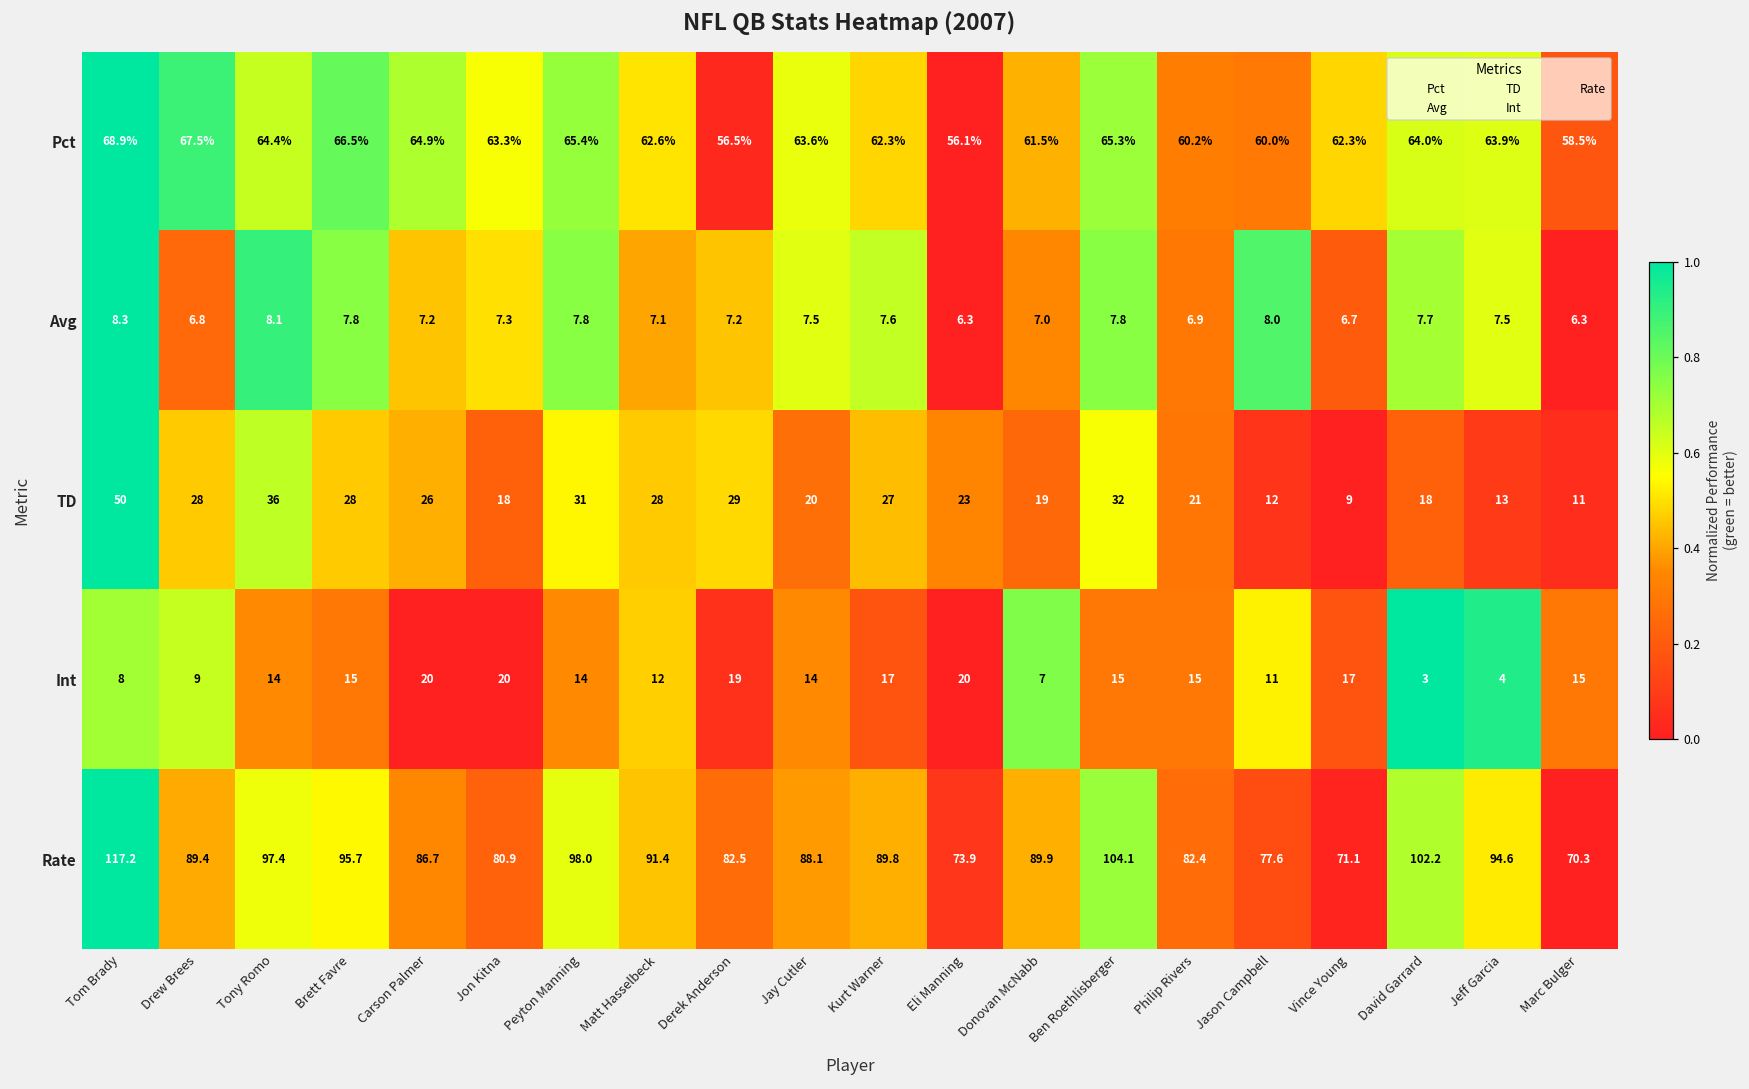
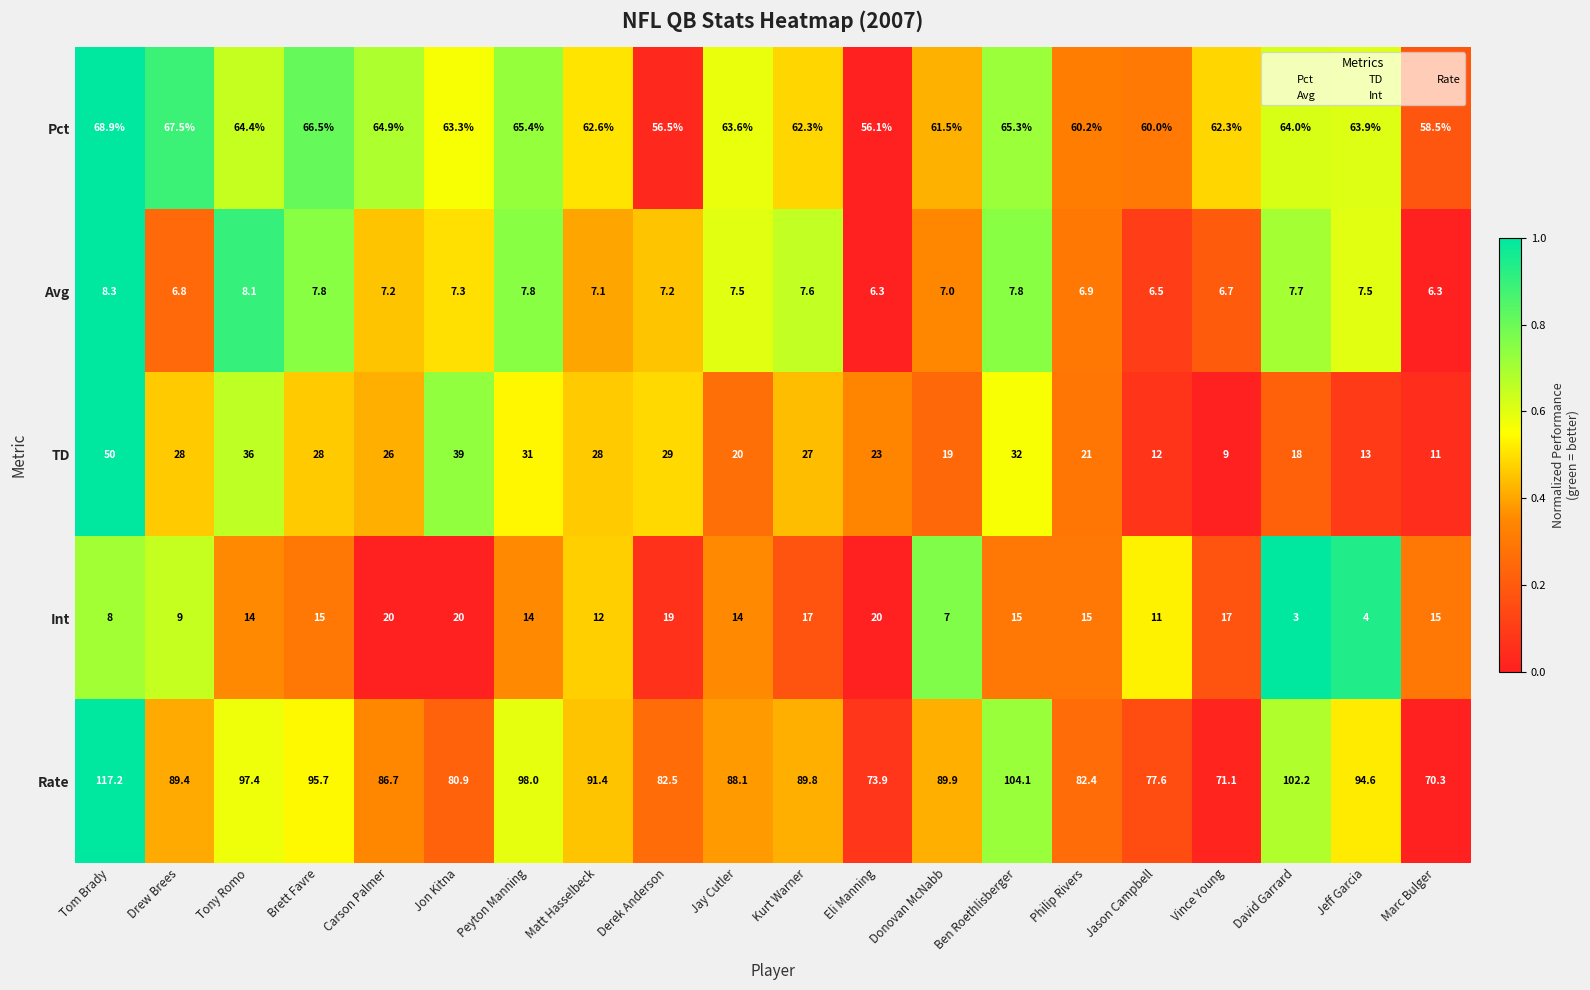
Avg, Jason Campbell: 8.0 -> 6.5
TD, Jon Kitna: 18 -> 39
